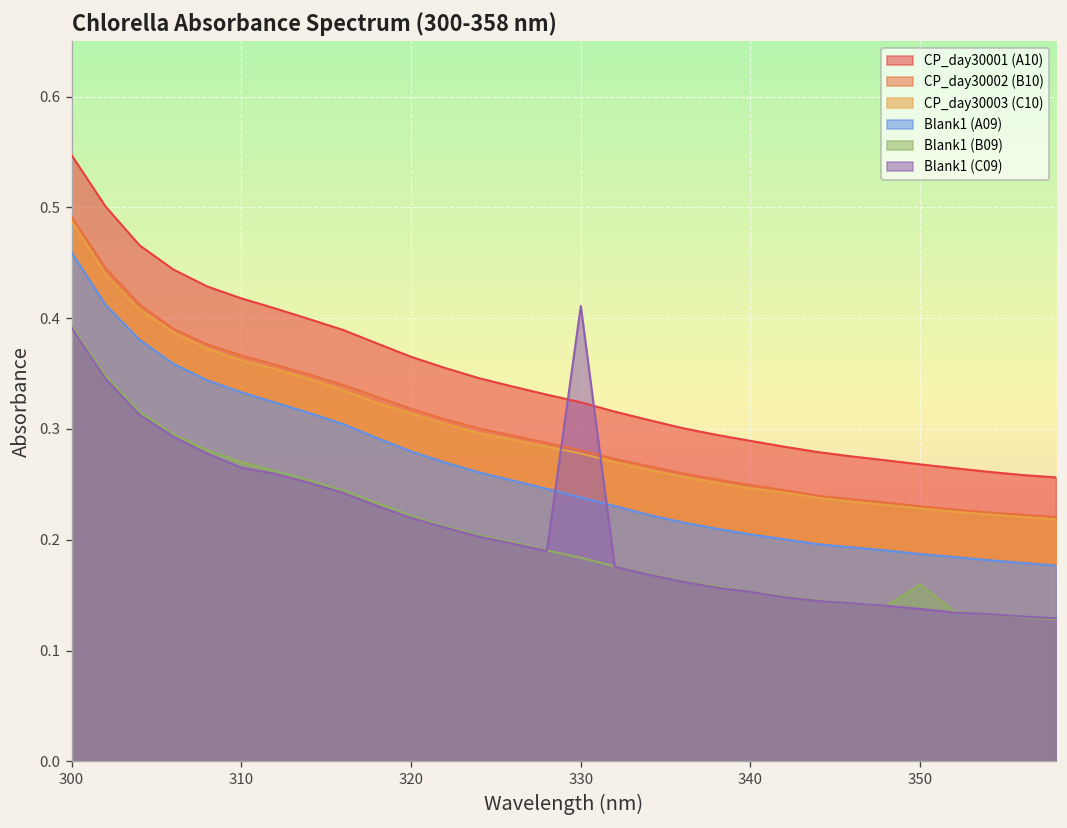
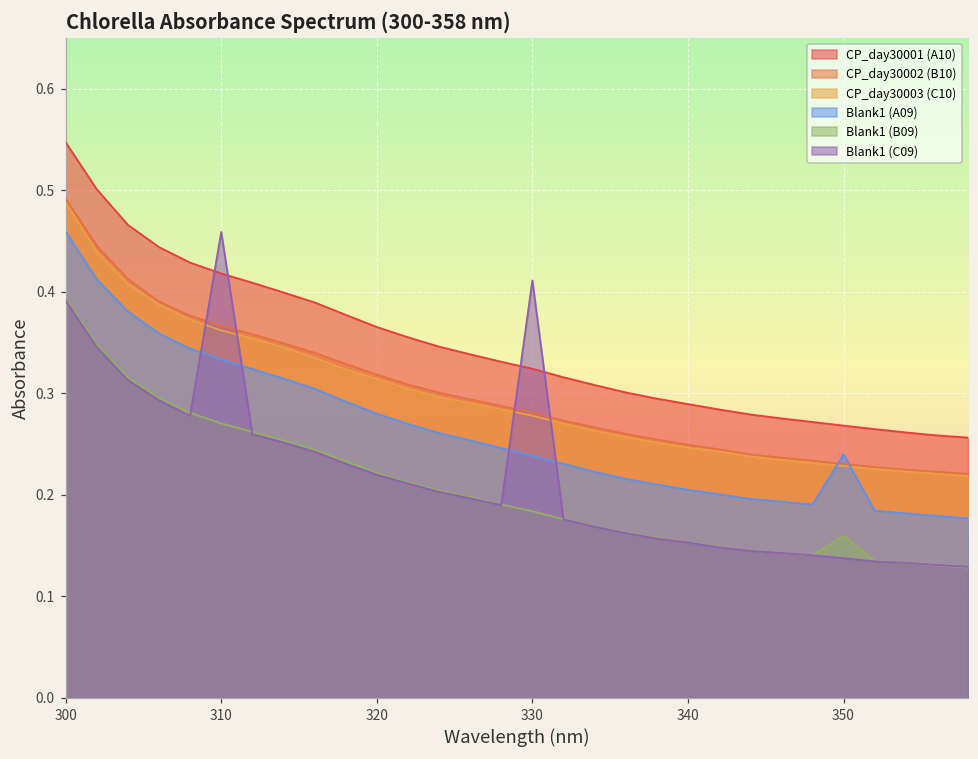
Blank1 (C09), 310: 0.27 -> 0.46
Blank1 (A09), 350: 0.19 -> 0.24
